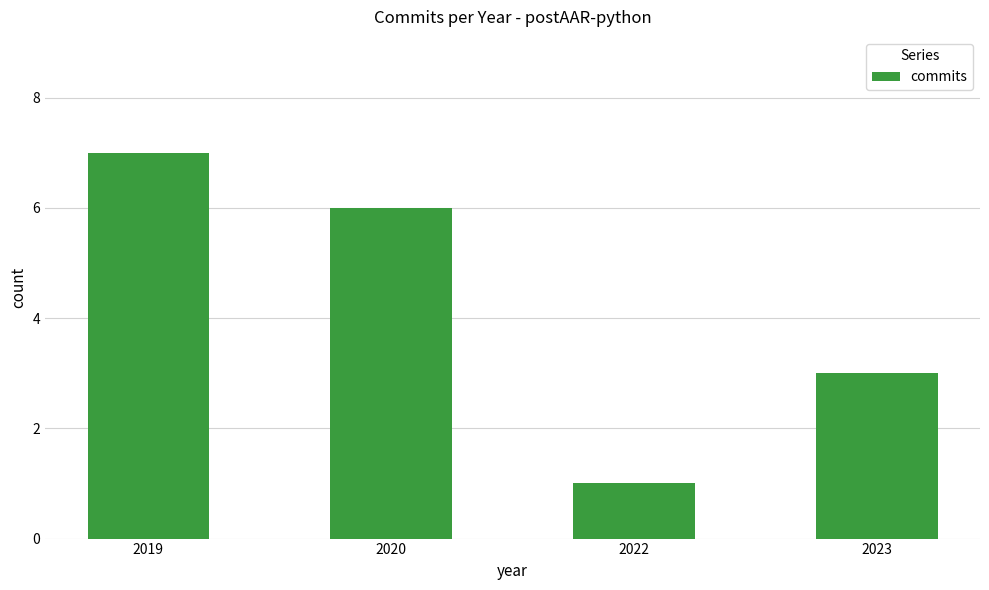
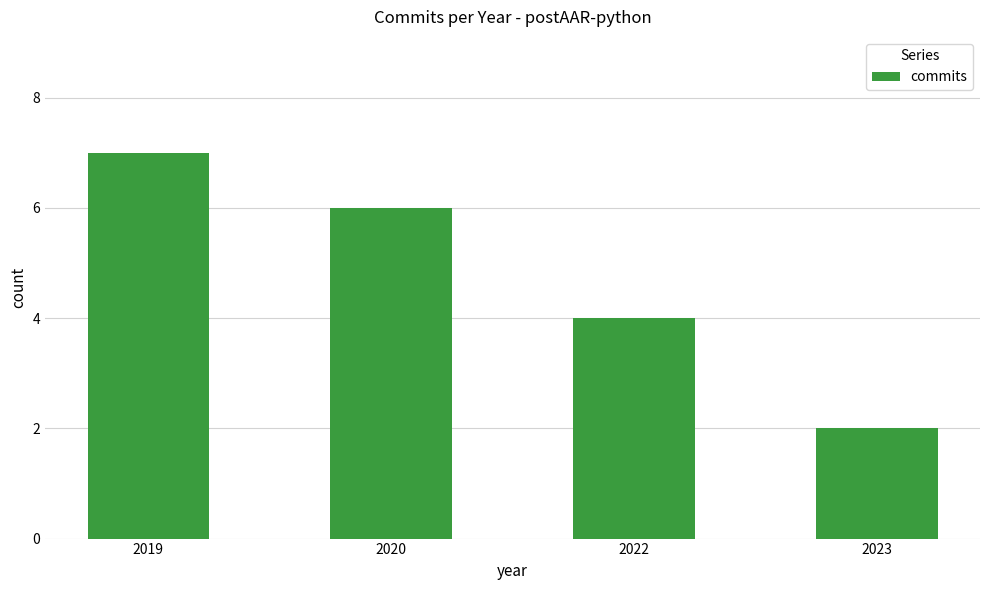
2022: 1 -> 4
2023: 3 -> 2
